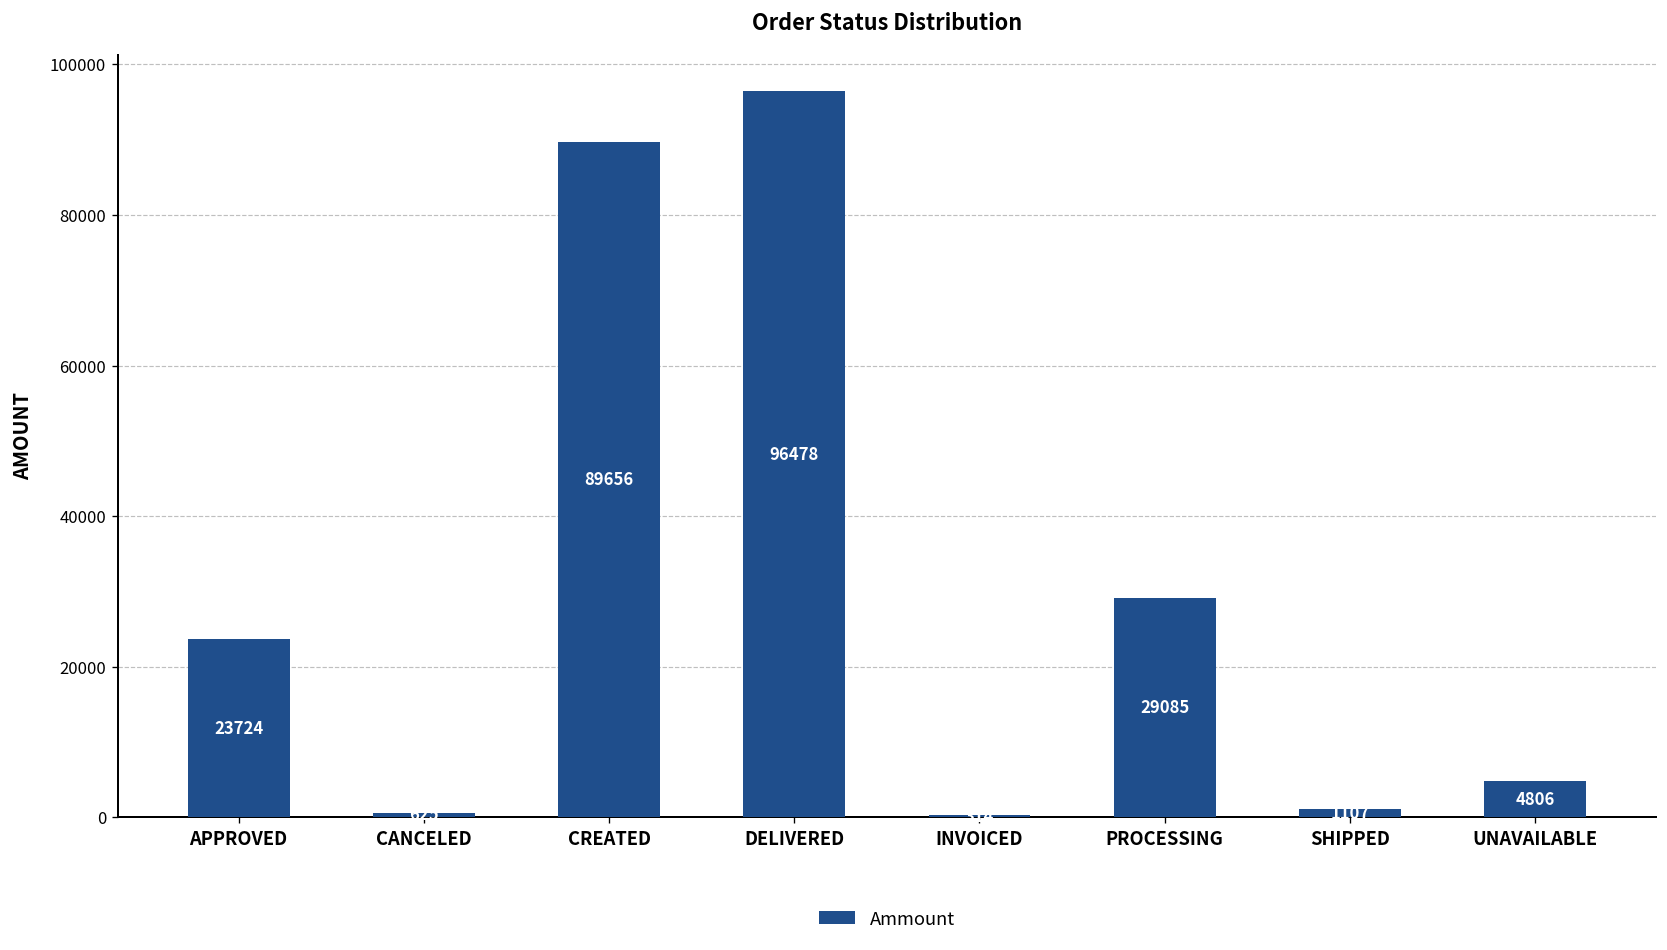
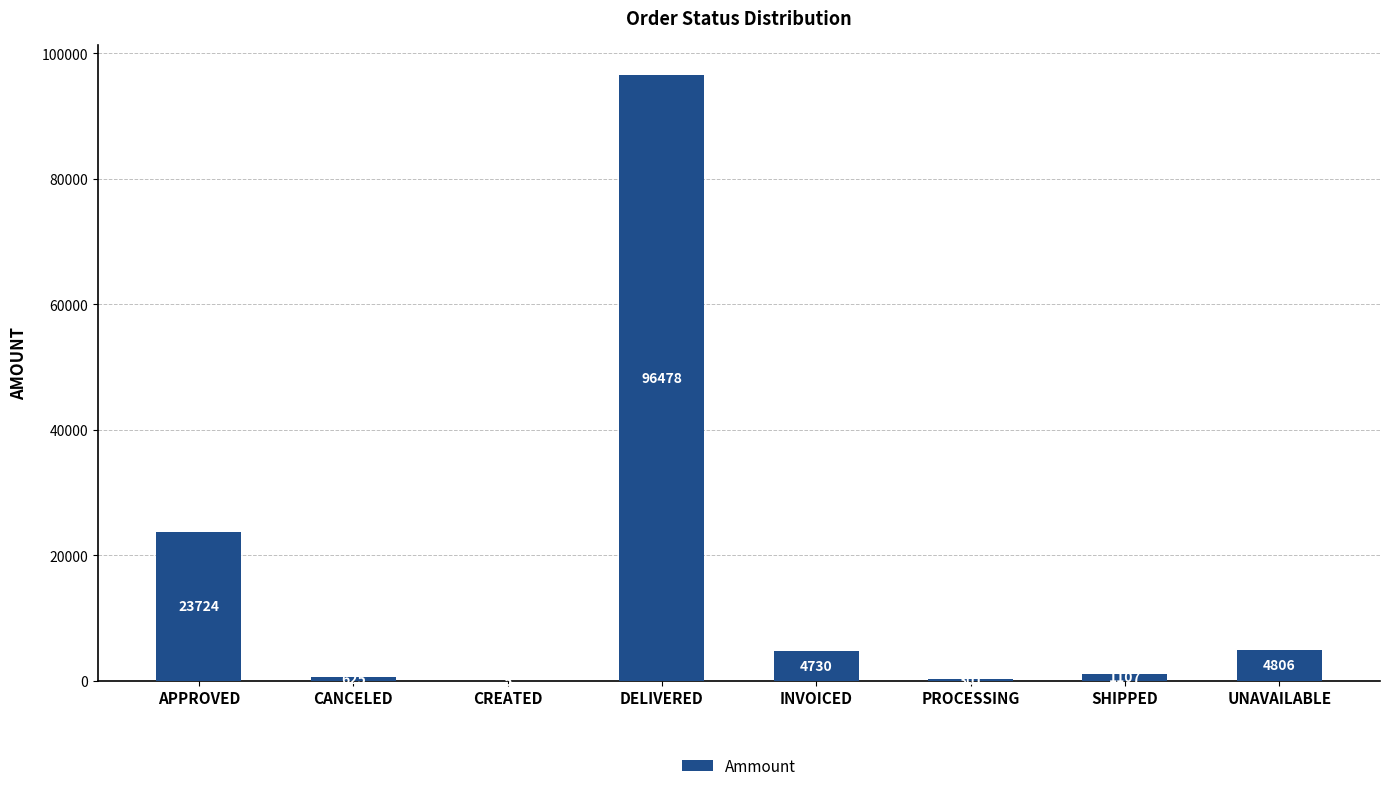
CREATED: 90000 -> 0
INVOICED: 0 -> 5000
PROCESSING: 29000 -> 0
